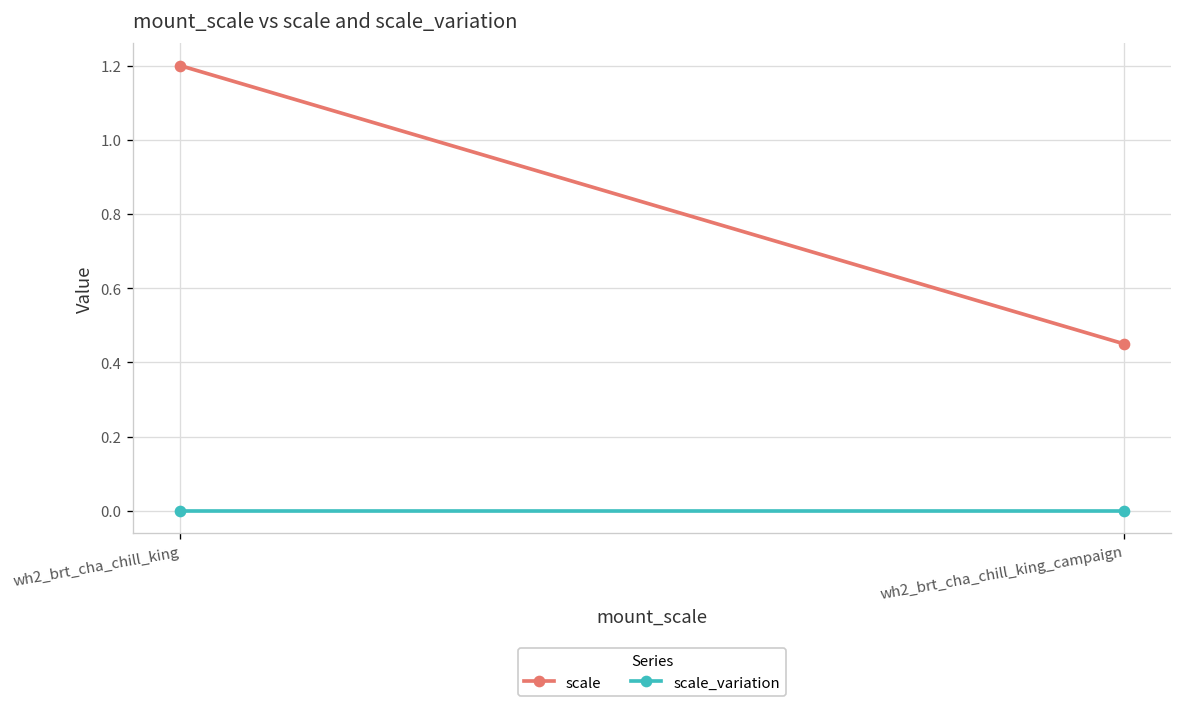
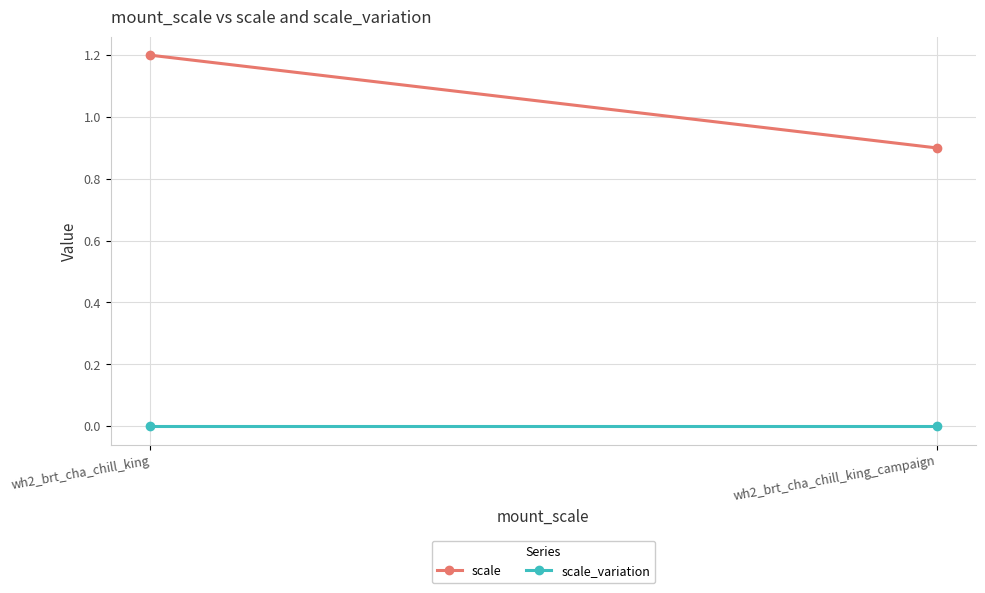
scale, wh2_brt_cha_chill_king_campaign: 0.45 -> 0.90
